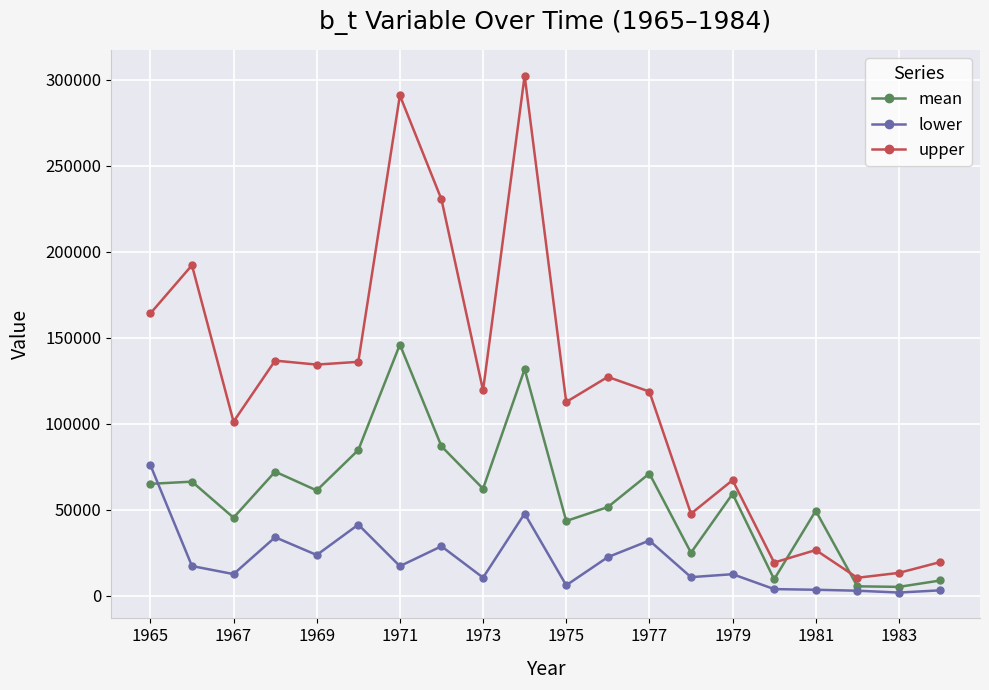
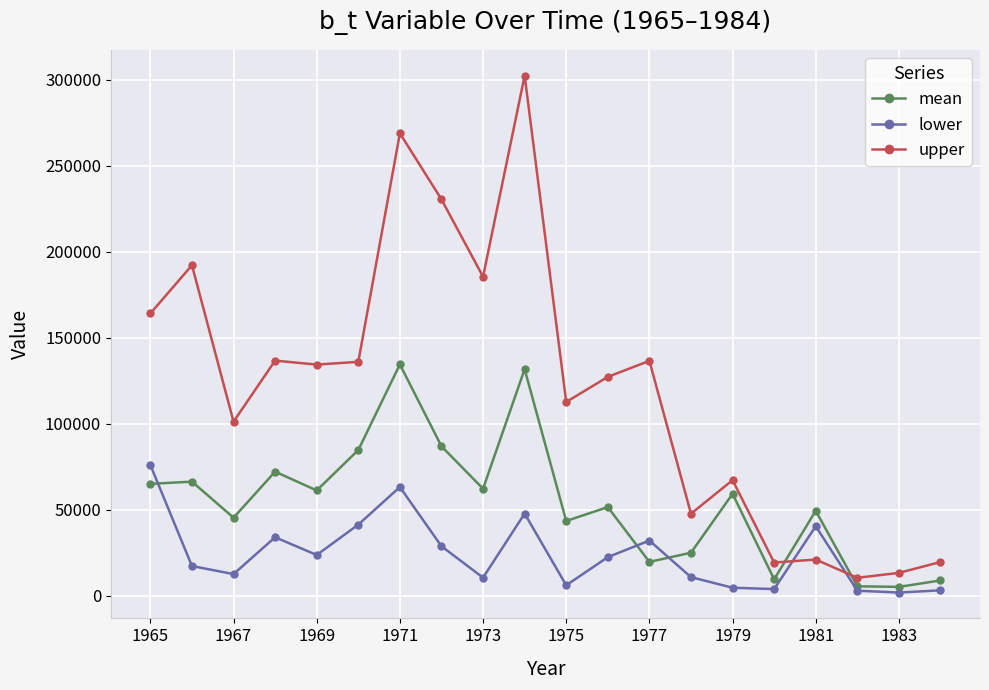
mean, 1971: 146000 -> 135000
lower, 1971: 17000 -> 63000
upper, 1971: 291000 -> 269000
upper, 1973: 119000 -> 186000
mean, 1977: 71000 -> 20000
upper, 1977: 119000 -> 137000
lower, 1979: 12000 -> 5000
lower, 1981: 3000 -> 40000
upper, 1981: 27000 -> 21000
